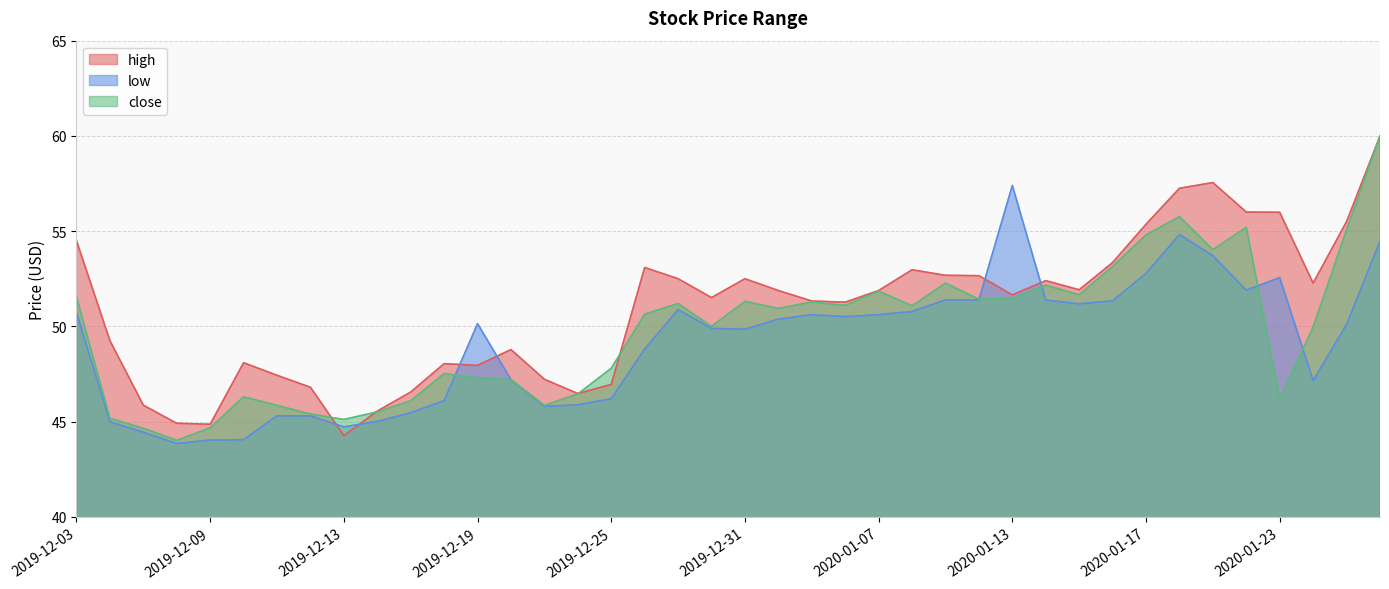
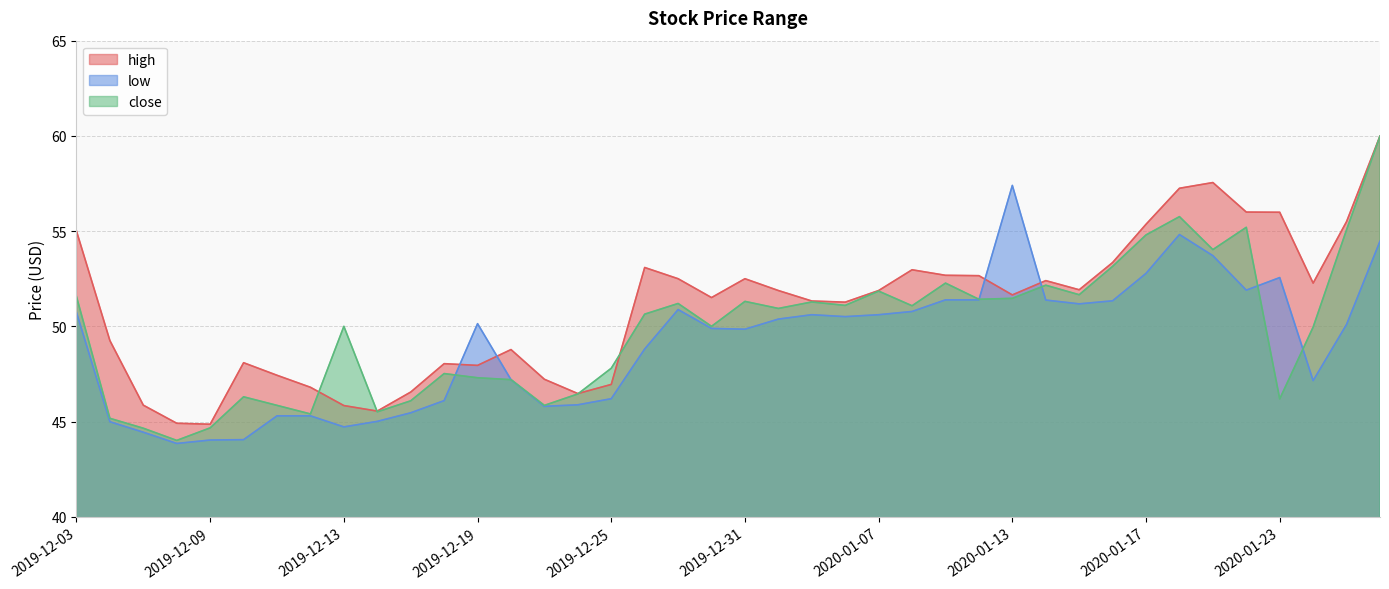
high, 2019-12-03: 54.5 -> 55.0
high, 2019-12-13: 44.3 -> 45.8
close, 2019-12-13: 45.1 -> 50.0
